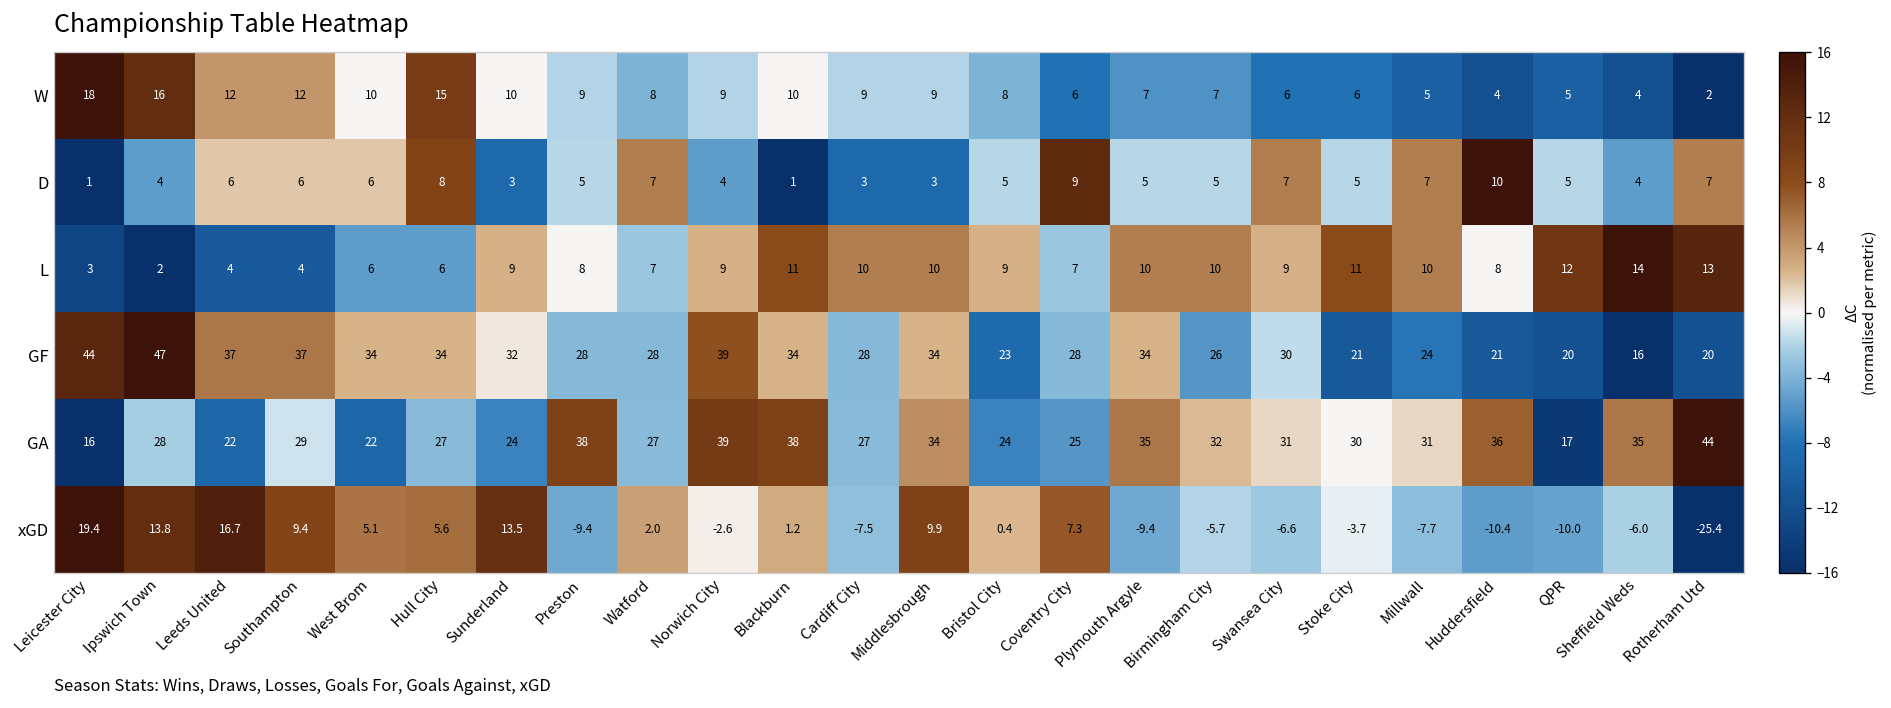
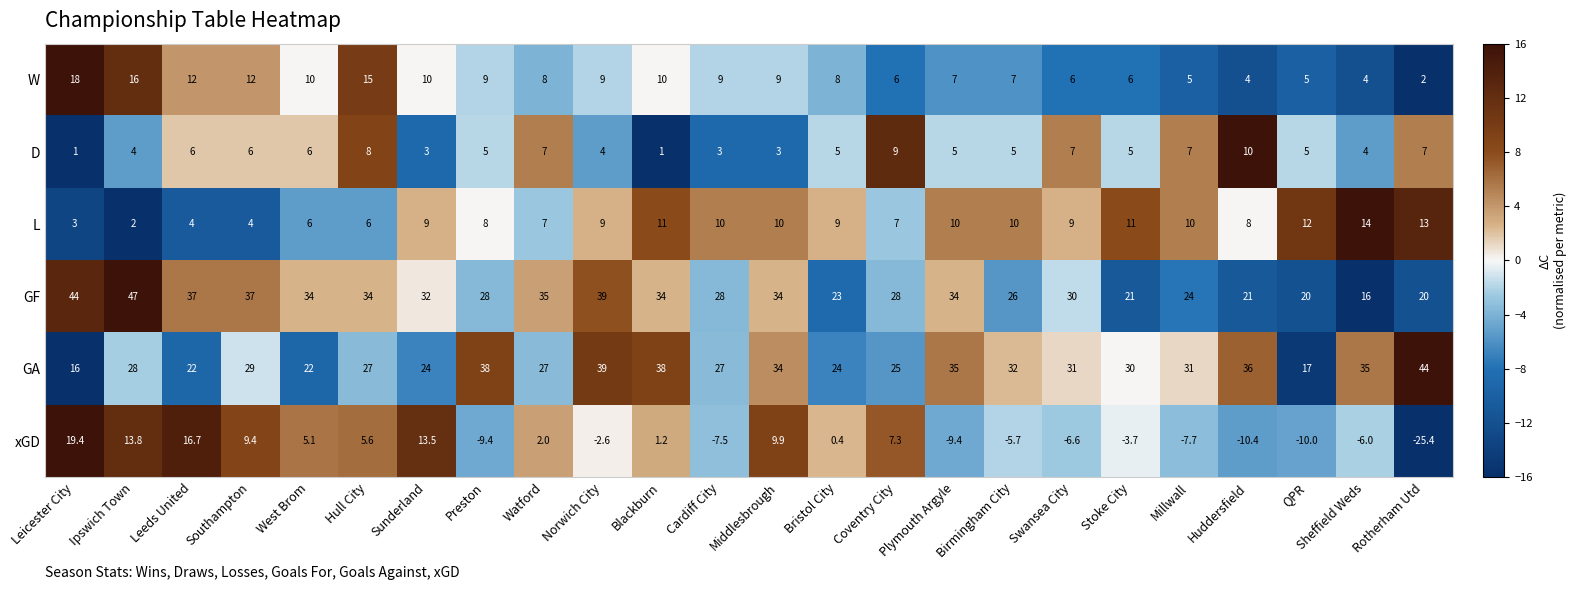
GF, Watford: 28 -> 35
